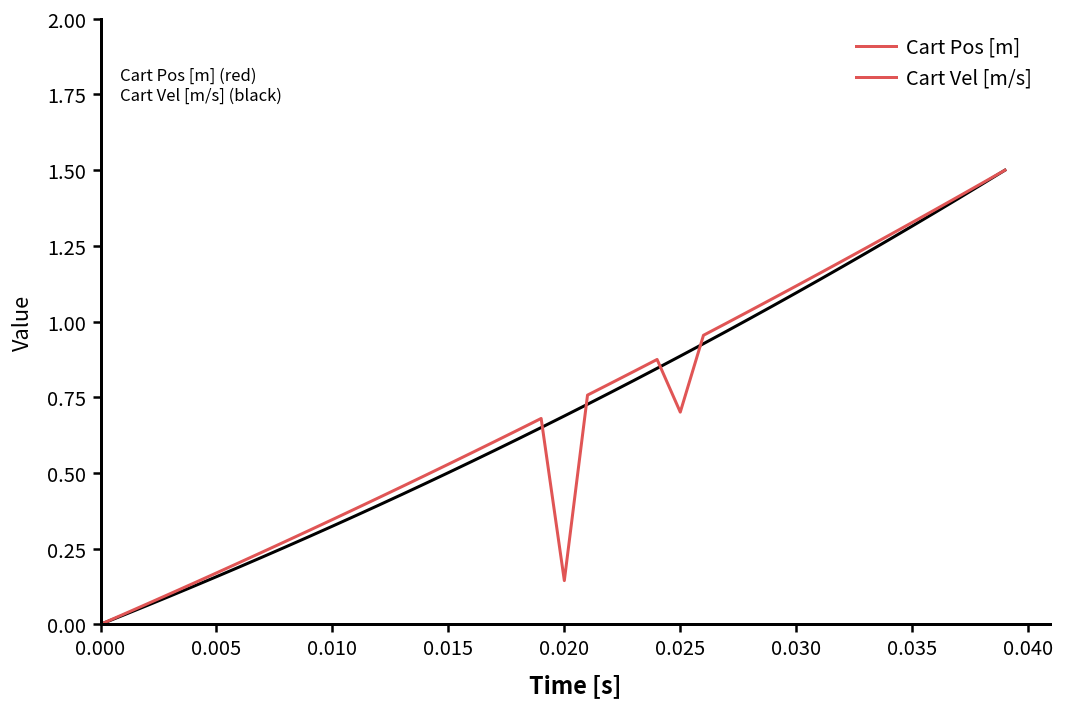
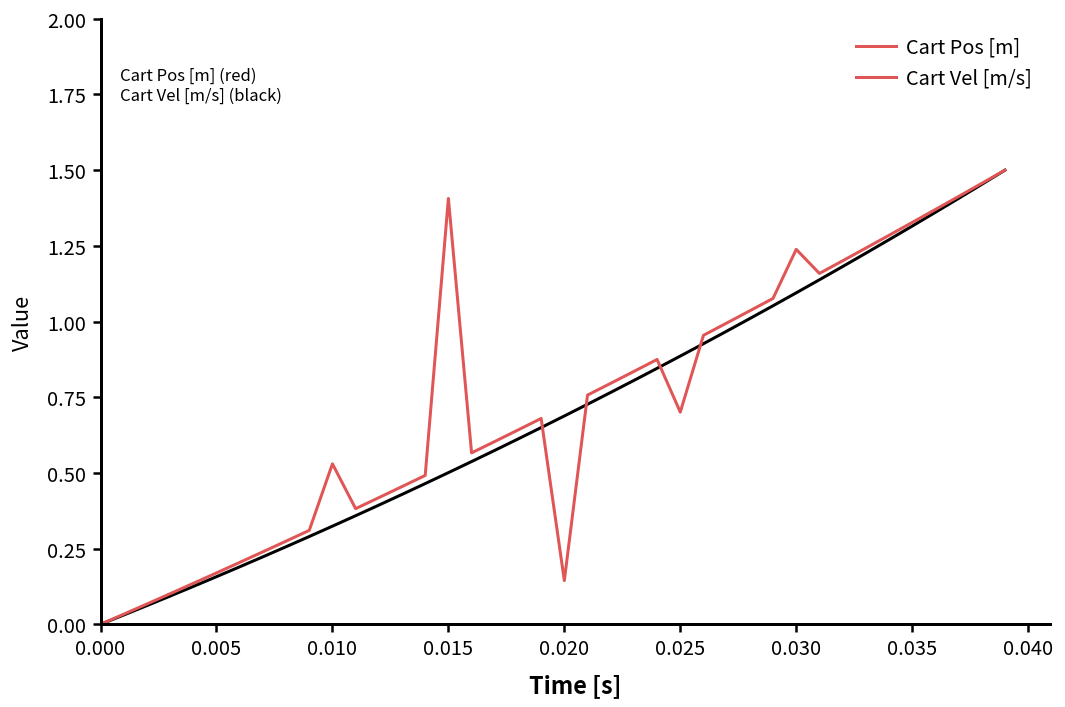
Cart Vel [m/s], 0.010: 0.35 -> 0.53
Cart Vel [m/s], 0.015: 0.53 -> 1.41
Cart Vel [m/s], 0.030: 1.12 -> 1.24
